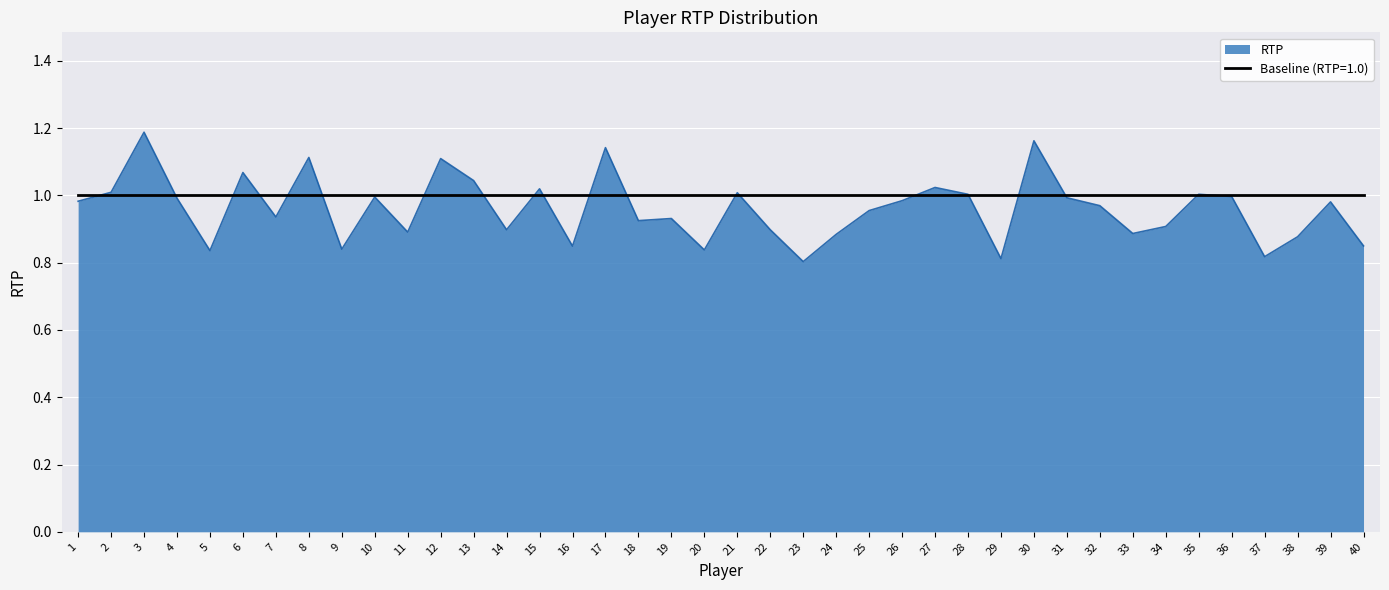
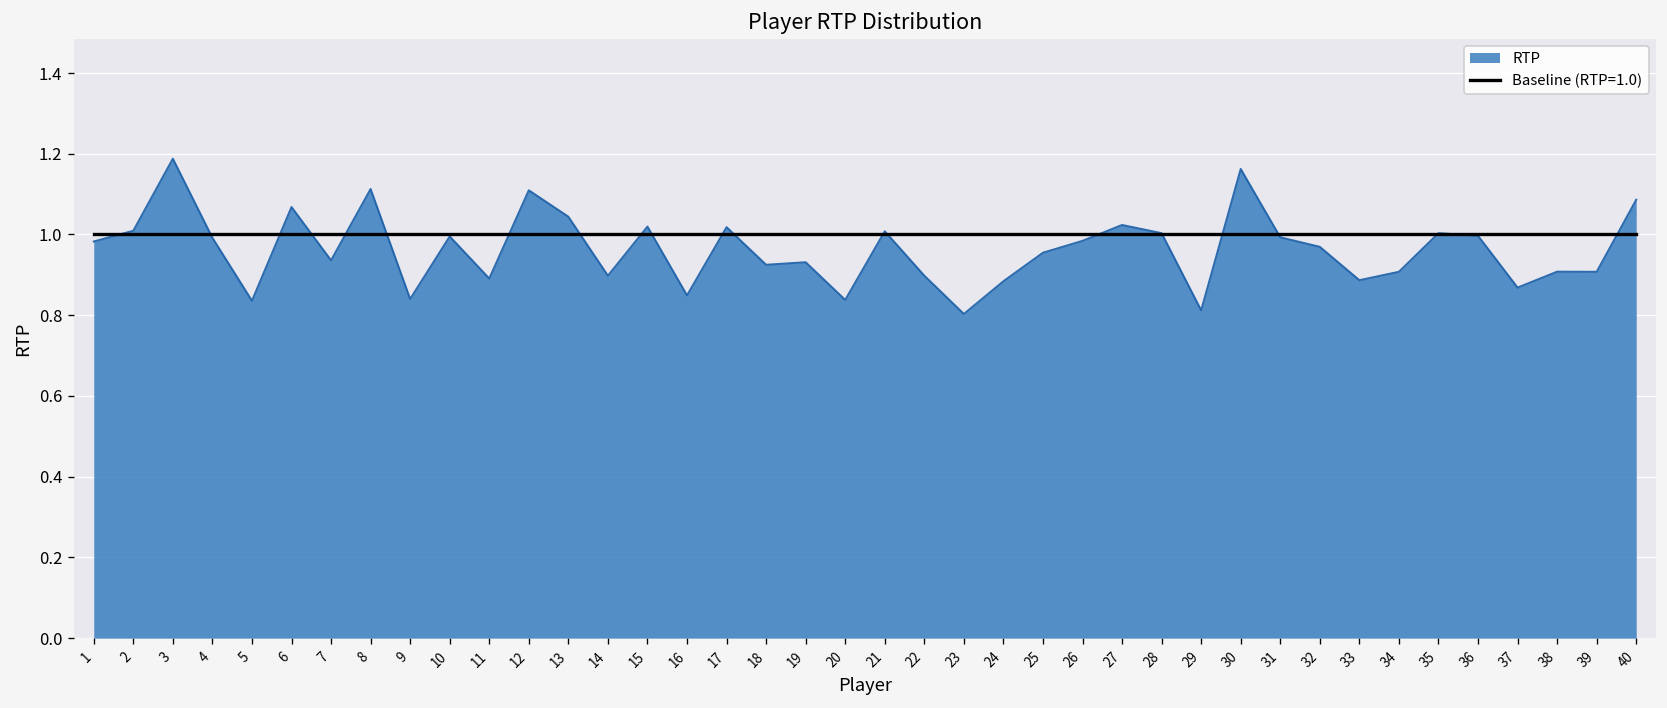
RTP, 17: 1.14 -> 1.02
RTP, 37: 0.82 -> 0.87
RTP, 38: 0.88 -> 0.91
RTP, 39: 0.98 -> 0.91
RTP, 40: 0.85 -> 1.09
